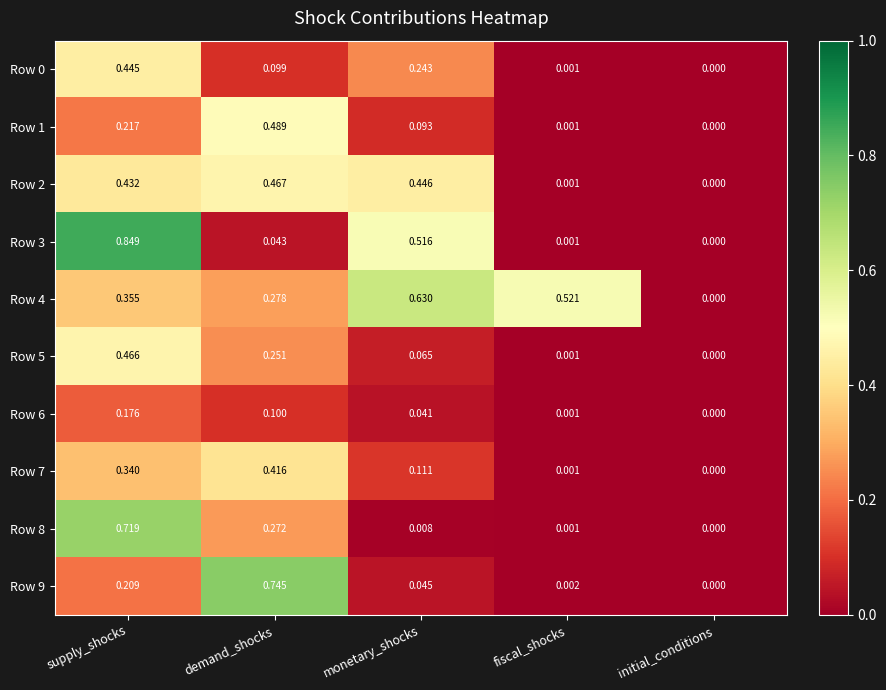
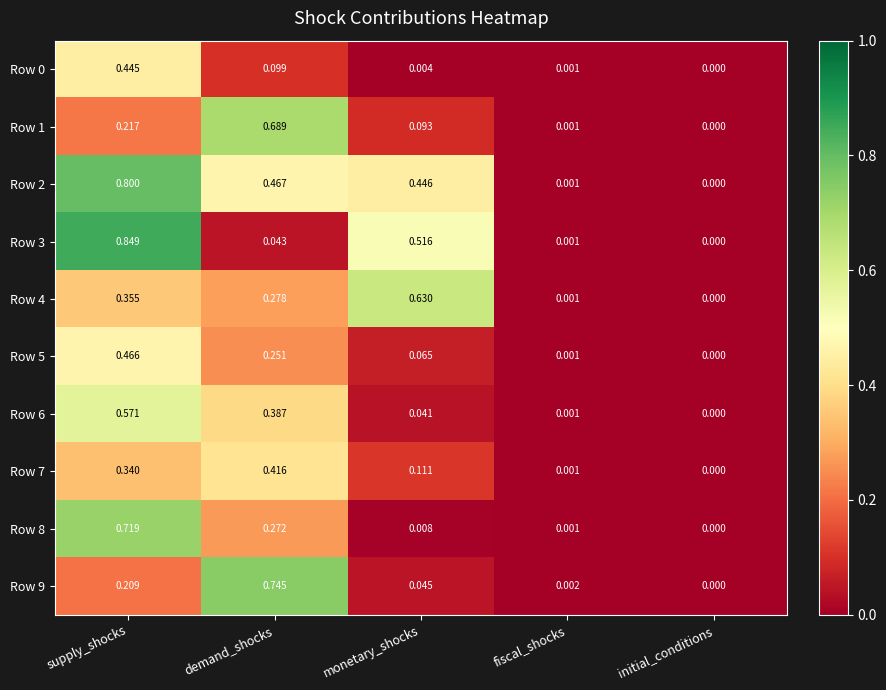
Row 0, monetary_shocks: 0.243 -> 0.004
Row 1, demand_shocks: 0.489 -> 0.689
Row 2, supply_shocks: 0.432 -> 0.800
Row 4, fiscal_shocks: 0.521 -> 0.001
Row 6, supply_shocks: 0.176 -> 0.571
Row 6, demand_shocks: 0.100 -> 0.387
